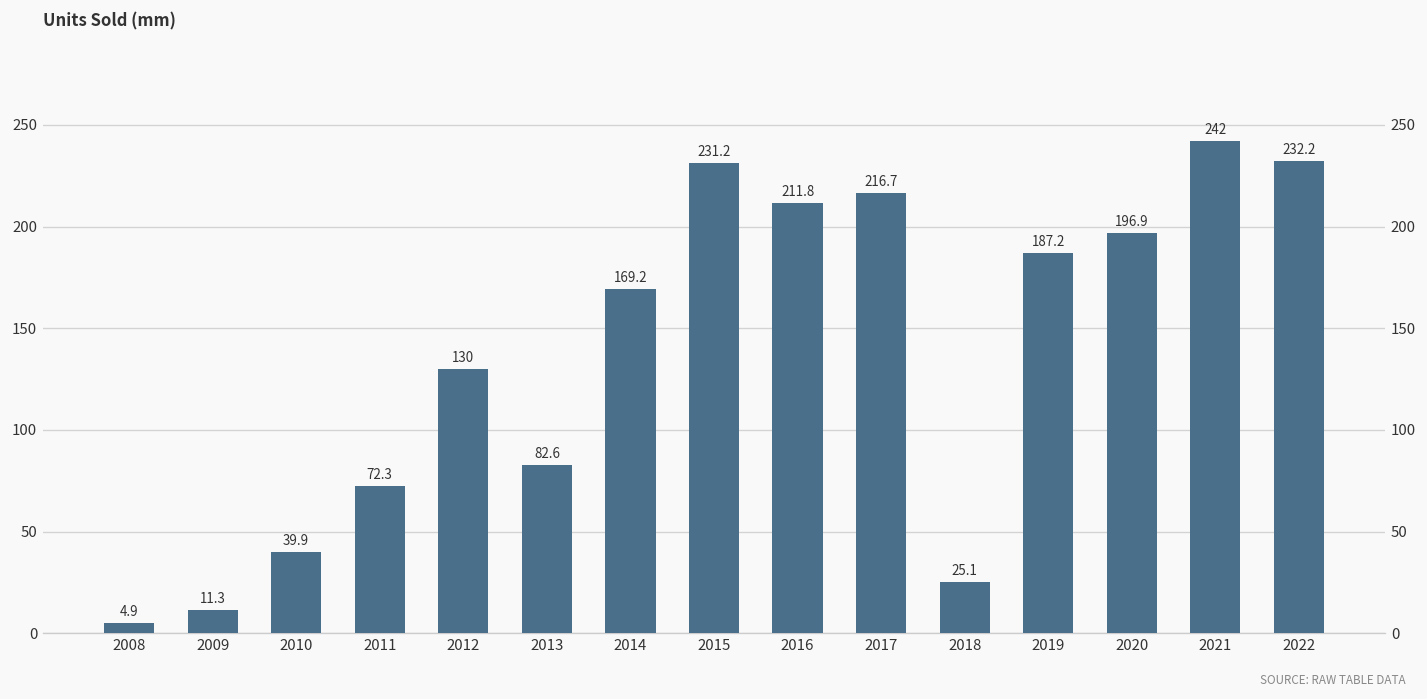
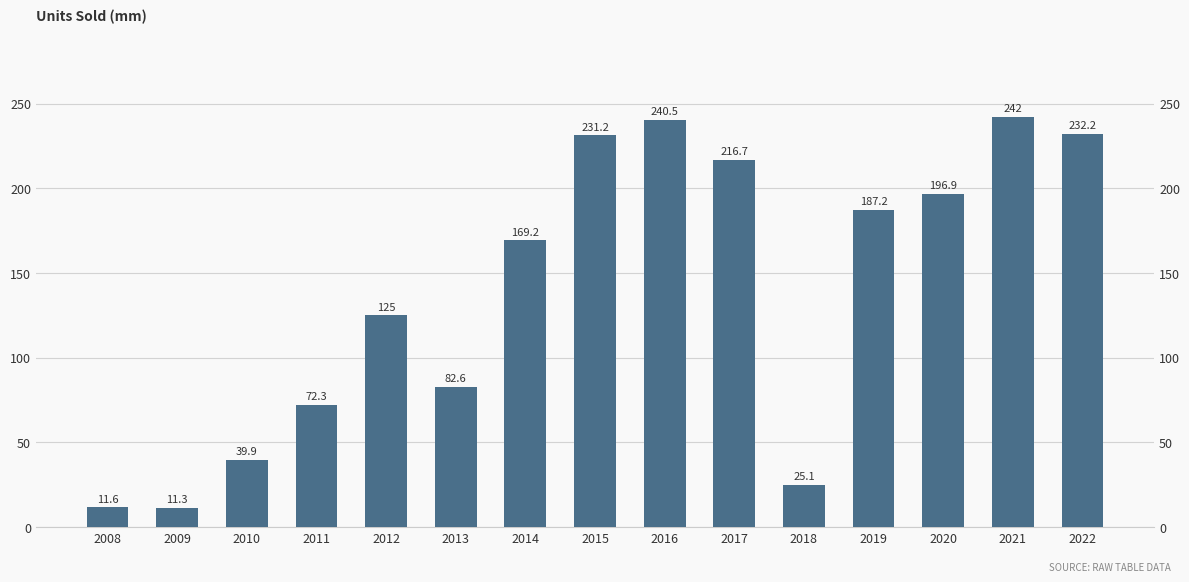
2008: 4.9 -> 11.6
2012: 130 -> 125
2016: 211.8 -> 240.5
